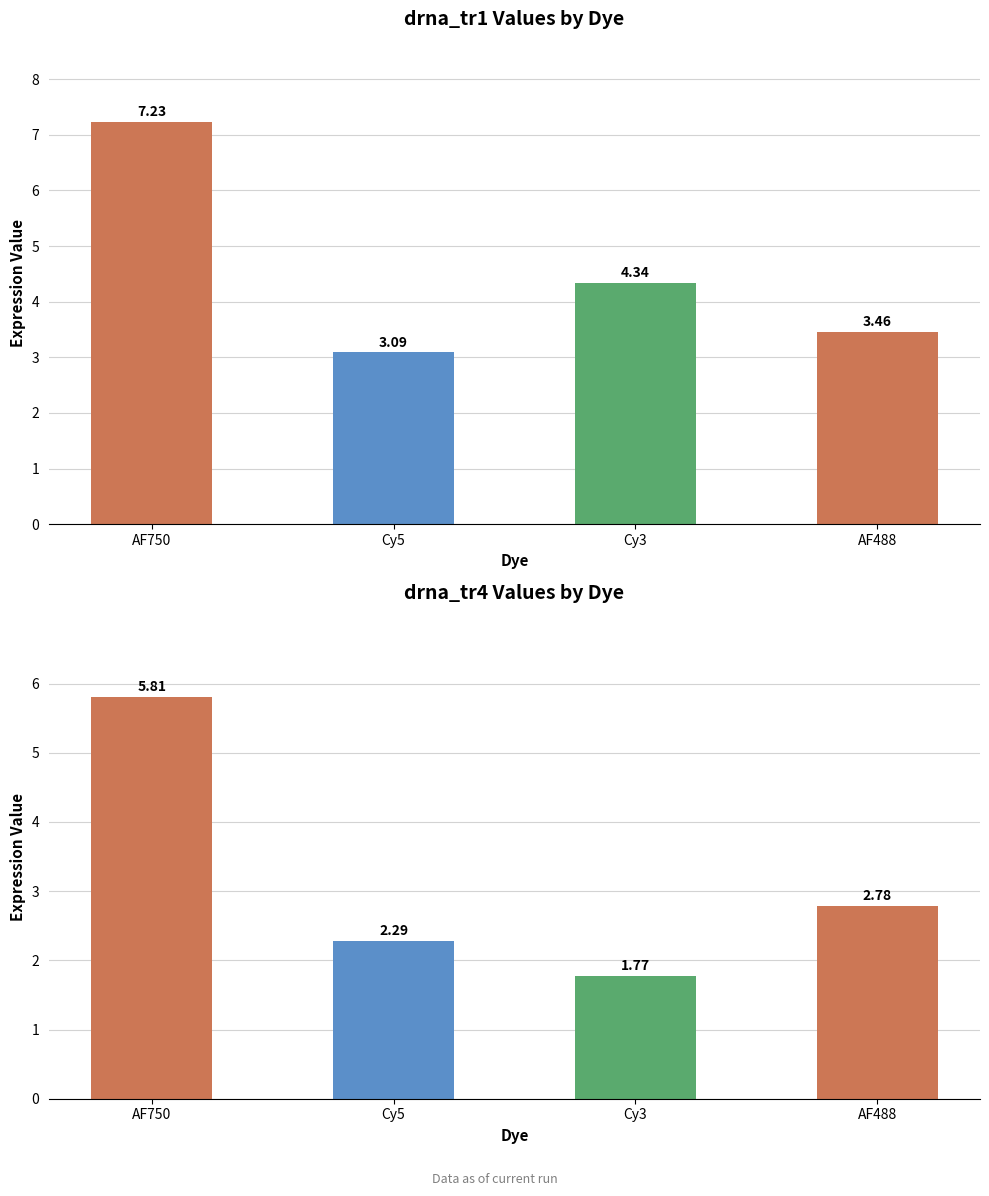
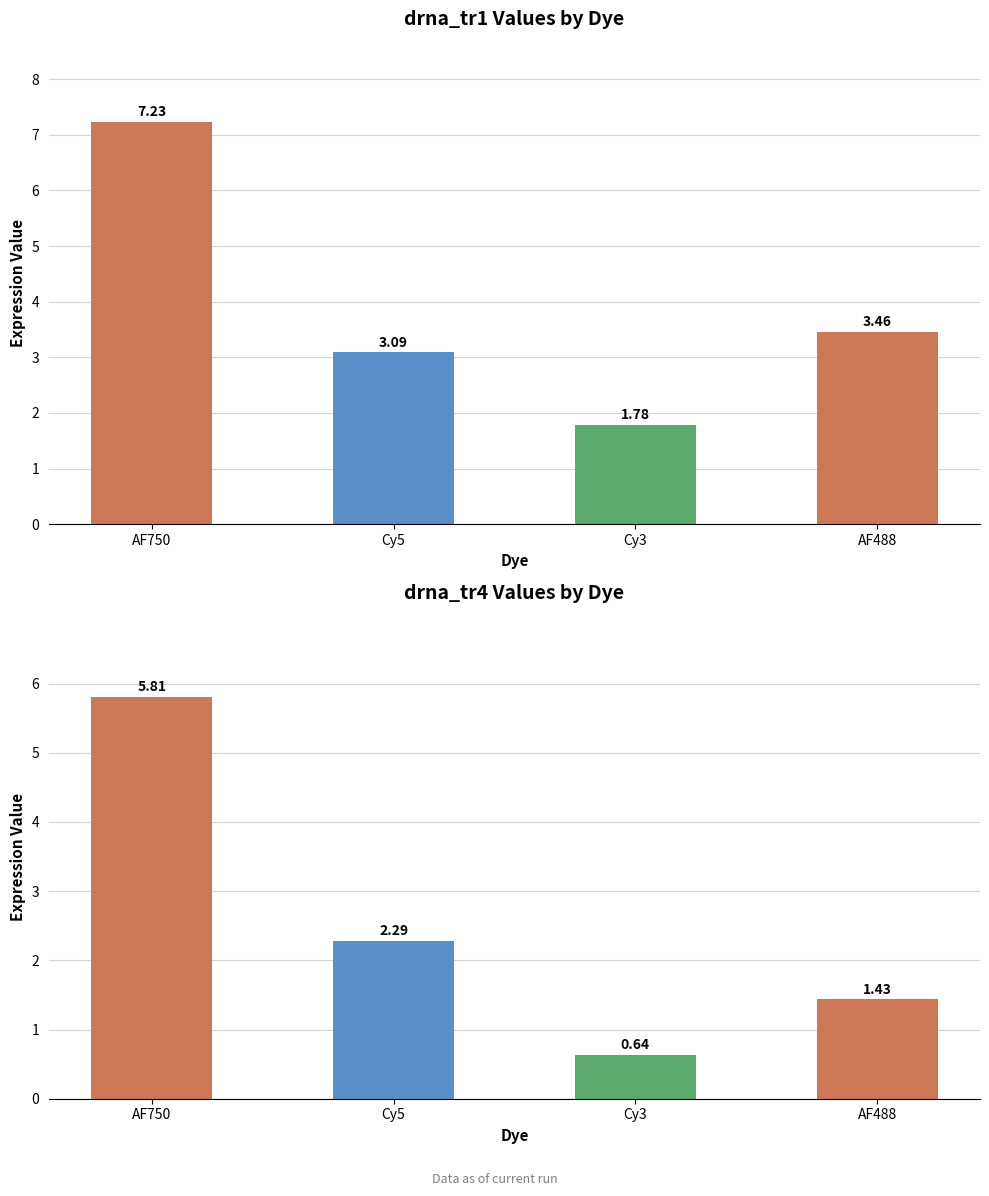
drna_tr1 Values by Dye, Cy3: 4.34 -> 1.78
drna_tr4 Values by Dye, Cy3: 1.77 -> 0.64
drna_tr4 Values by Dye, AF488: 2.78 -> 1.43
